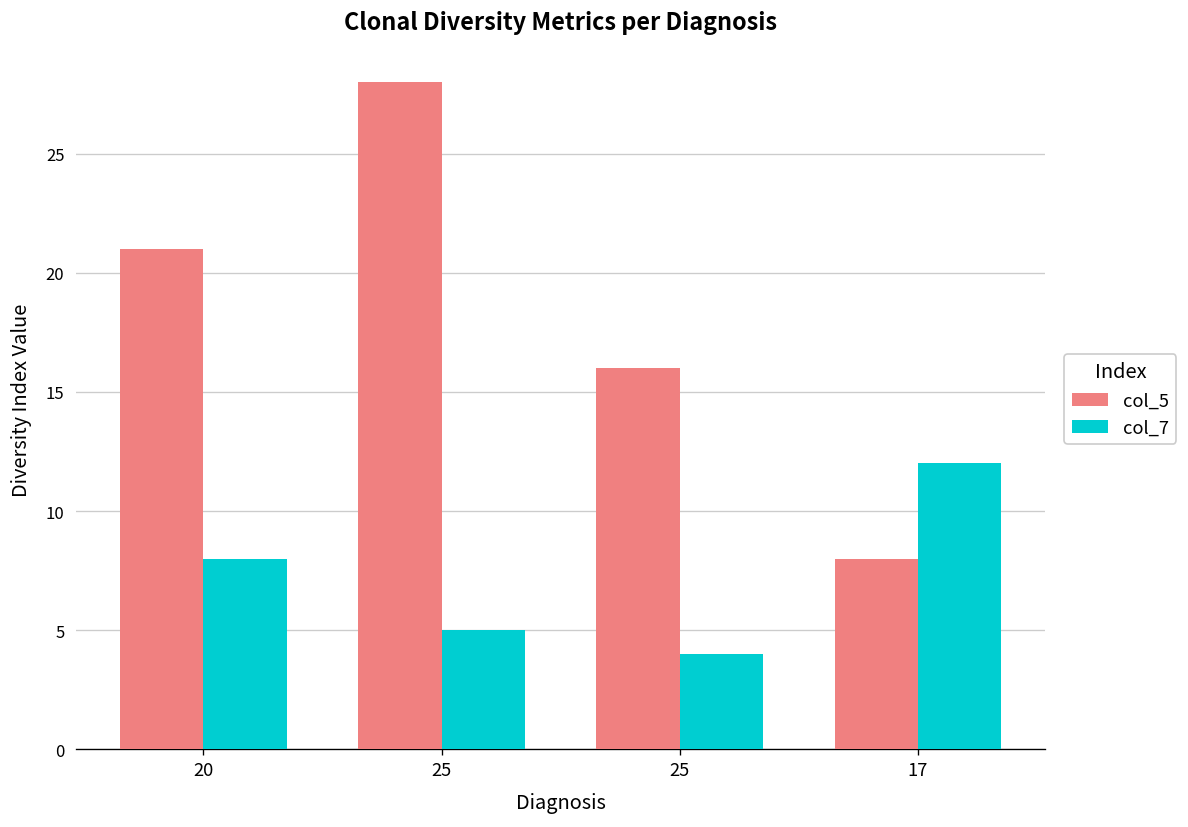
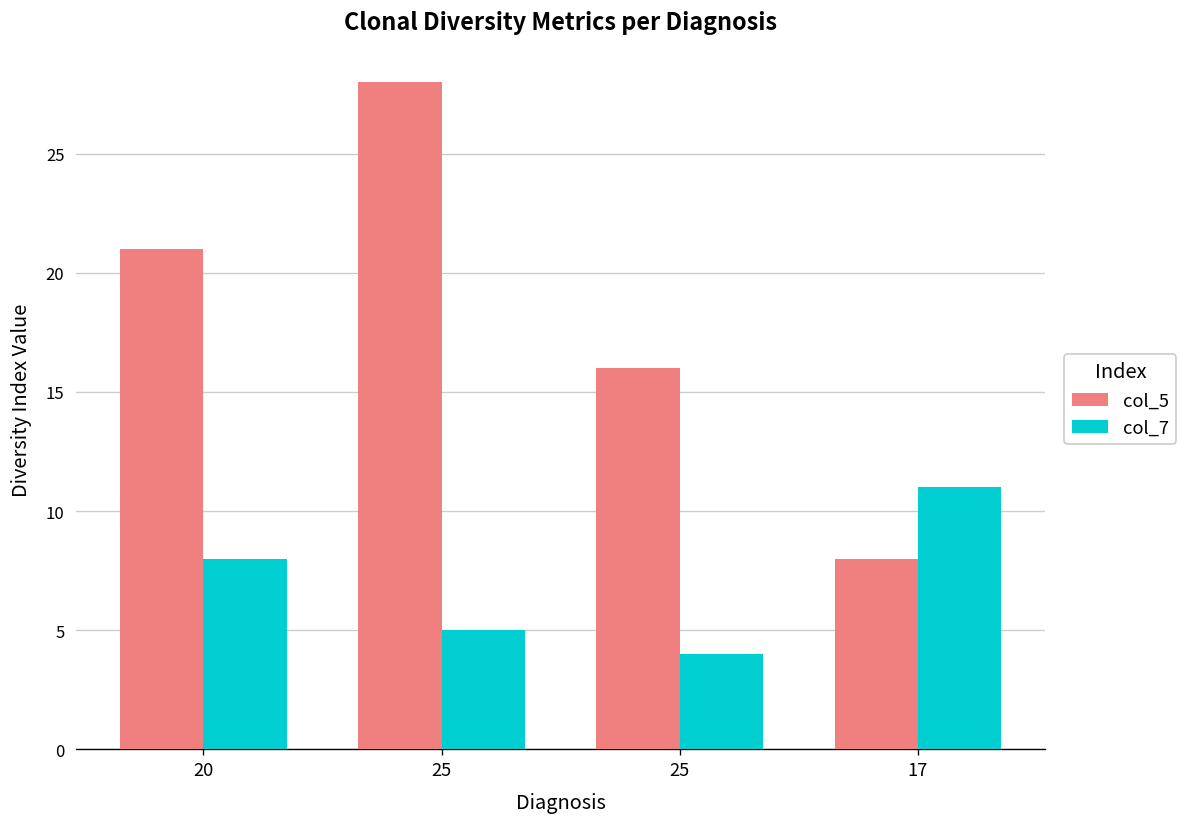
col_7, 17: 12 -> 11
